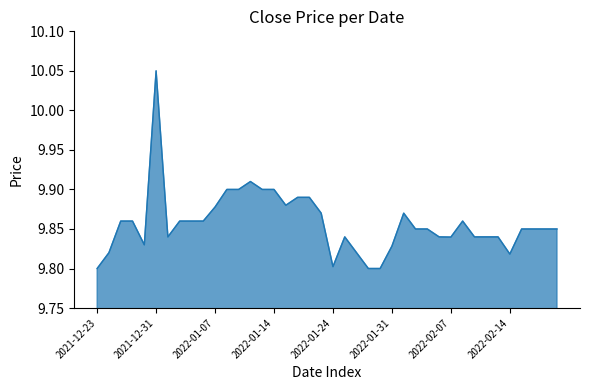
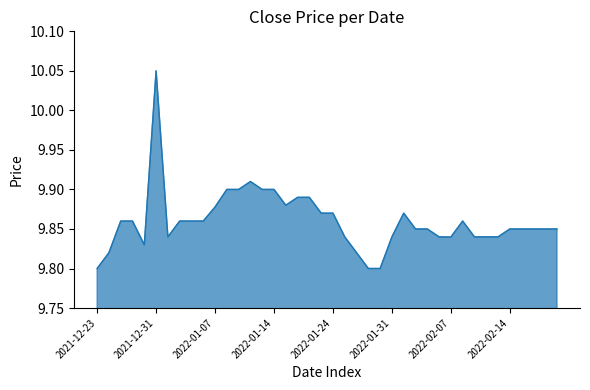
2022-01-24: 9.80 -> 9.87
2022-01-31: 9.83 -> 9.84
2022-02-14: 9.82 -> 9.85
